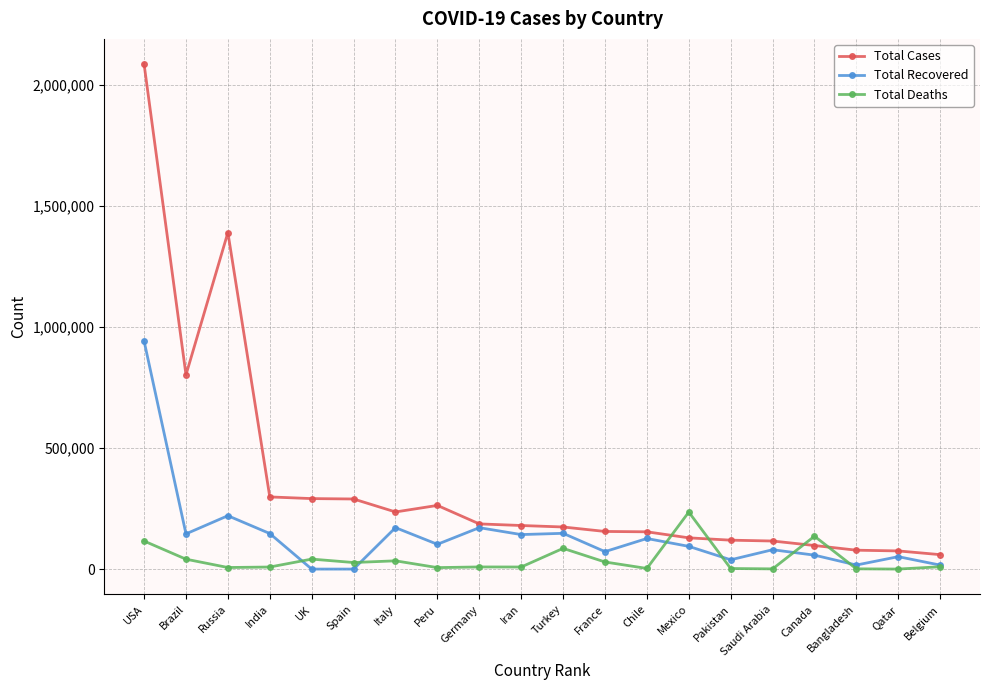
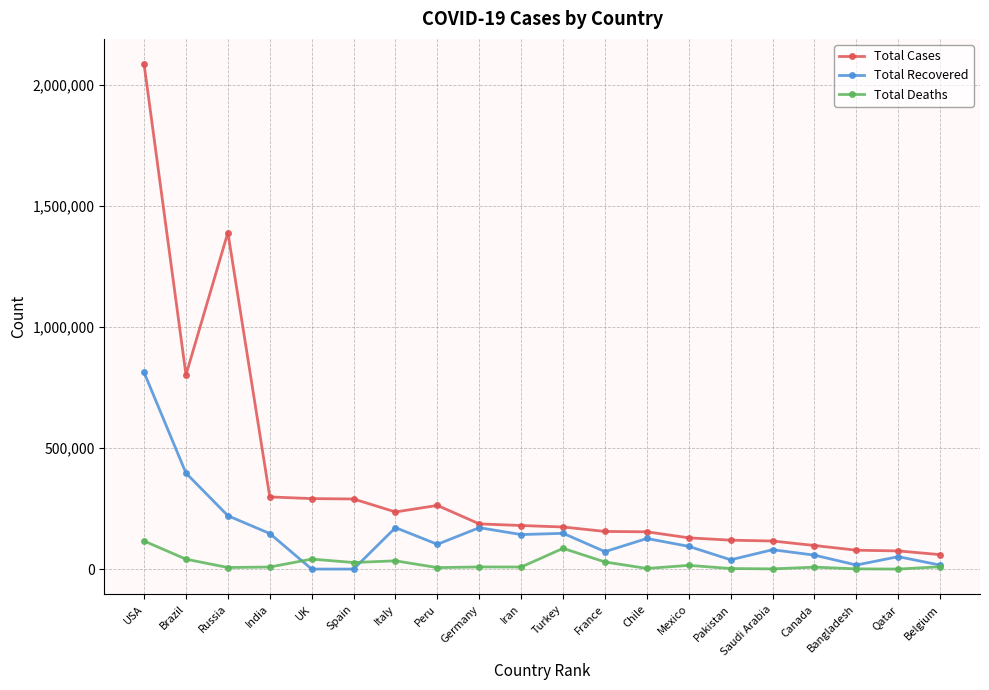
Total Recovered, USA: 940,000 -> 810,000
Total Recovered, Brazil: 150,000 -> 400,000
Total Deaths, Mexico: 240,000 -> 20,000
Total Deaths, Canada: 140,000 -> 10,000
